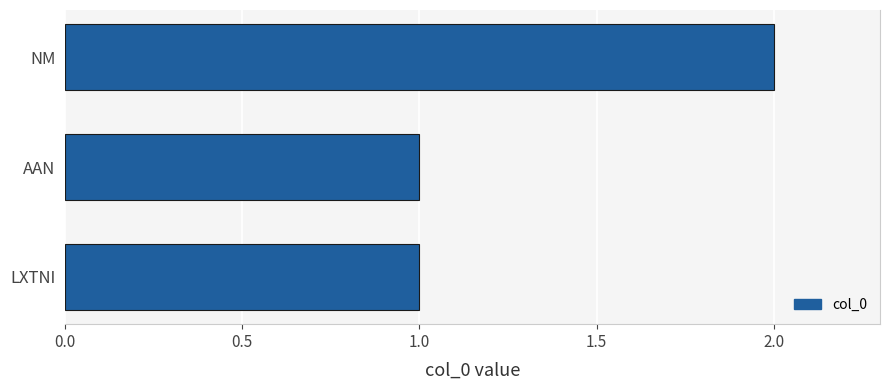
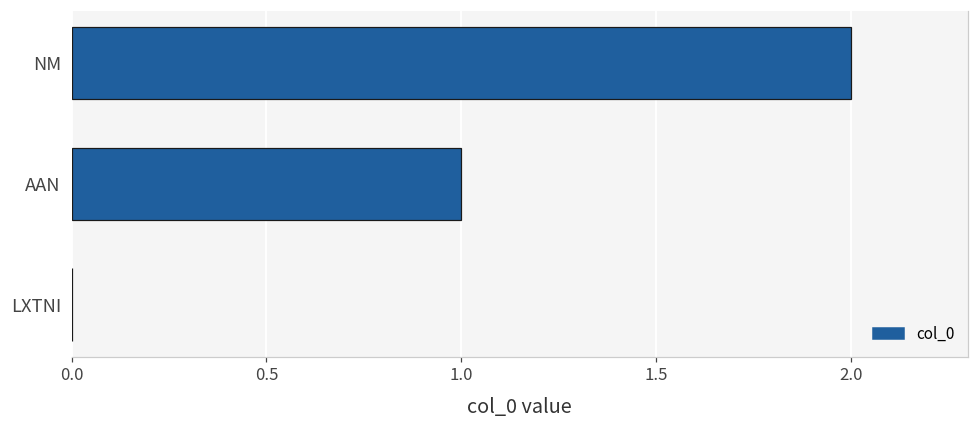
LXTNI: 1 -> 0
